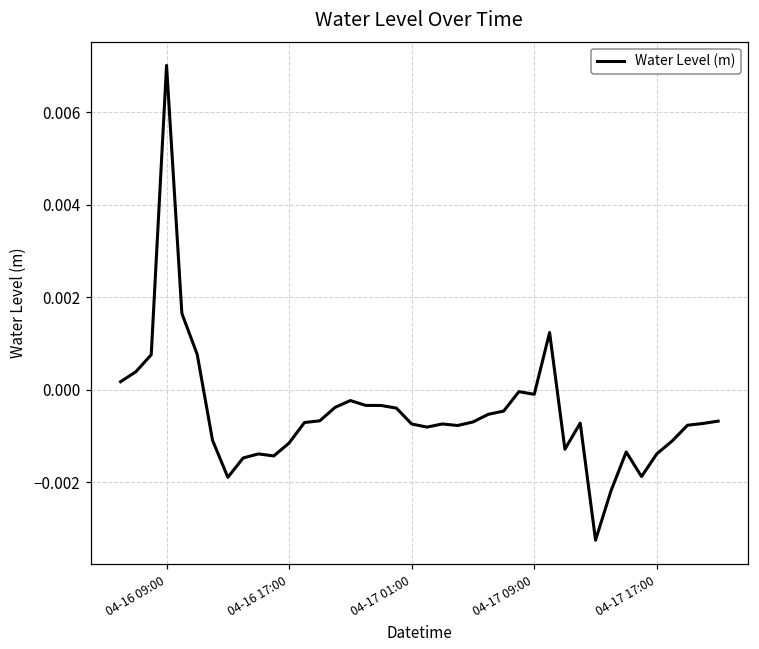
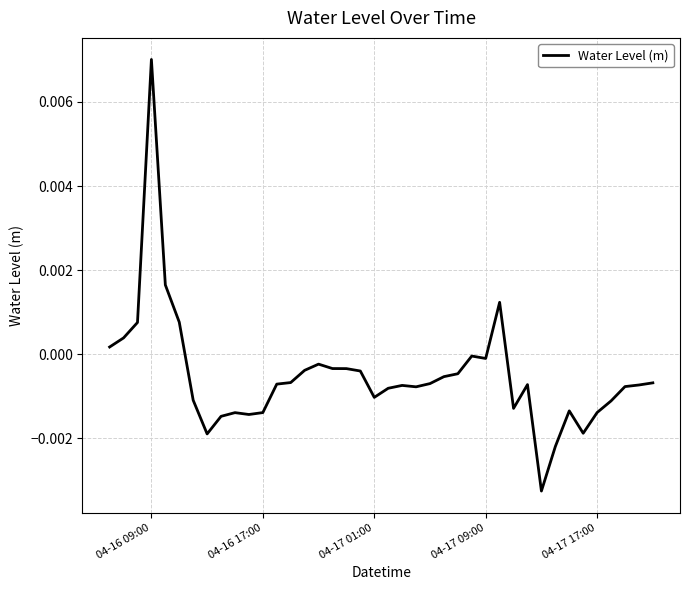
04-16 17:00: -0.0012 -> -0.0014
04-17 01:00: -0.0007 -> -0.0010
